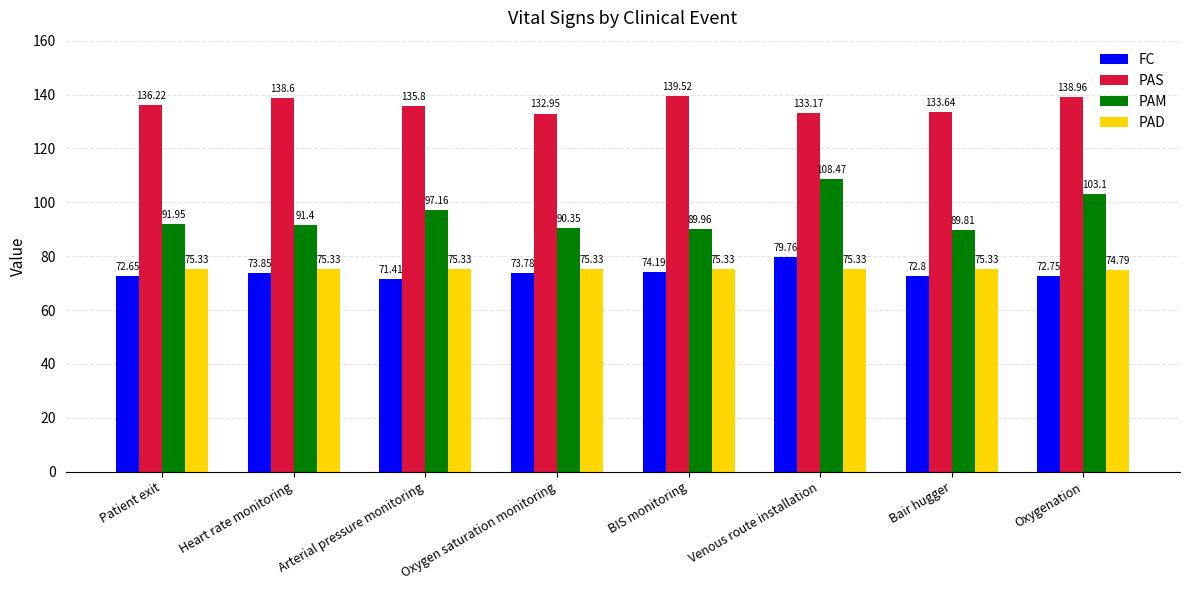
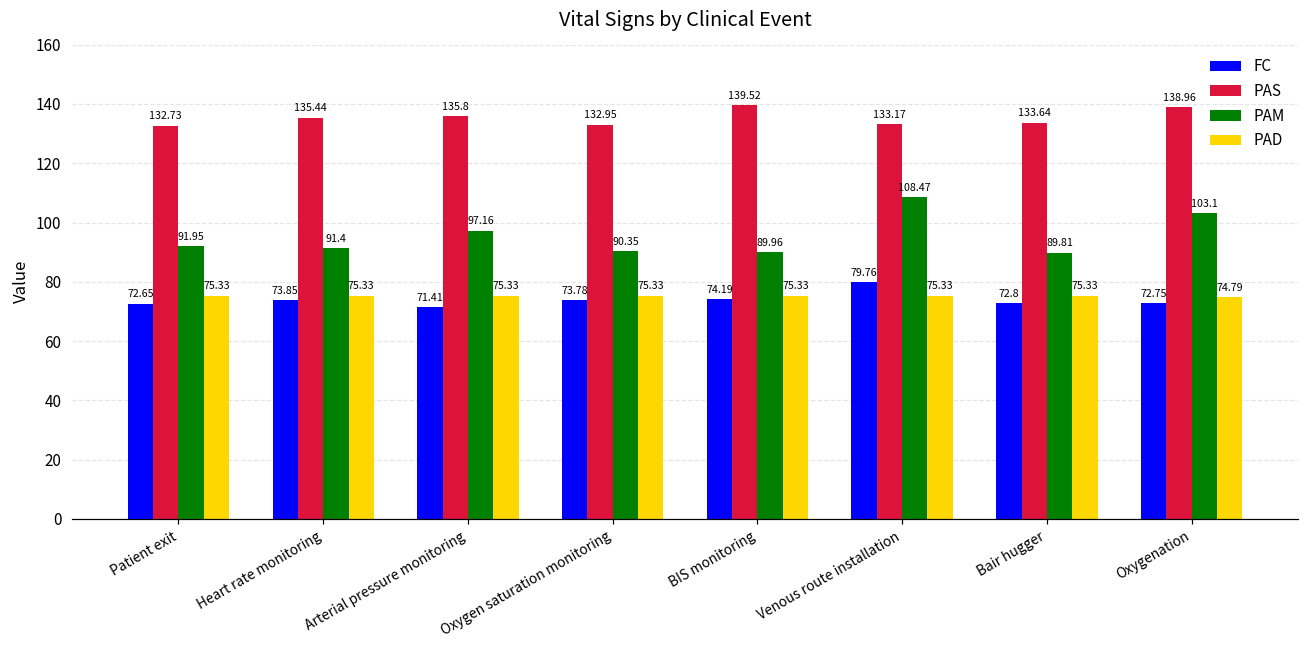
PAS, Patient exit: 136.22 -> 132.73
PAS, Heart rate monitoring: 138.6 -> 135.44
